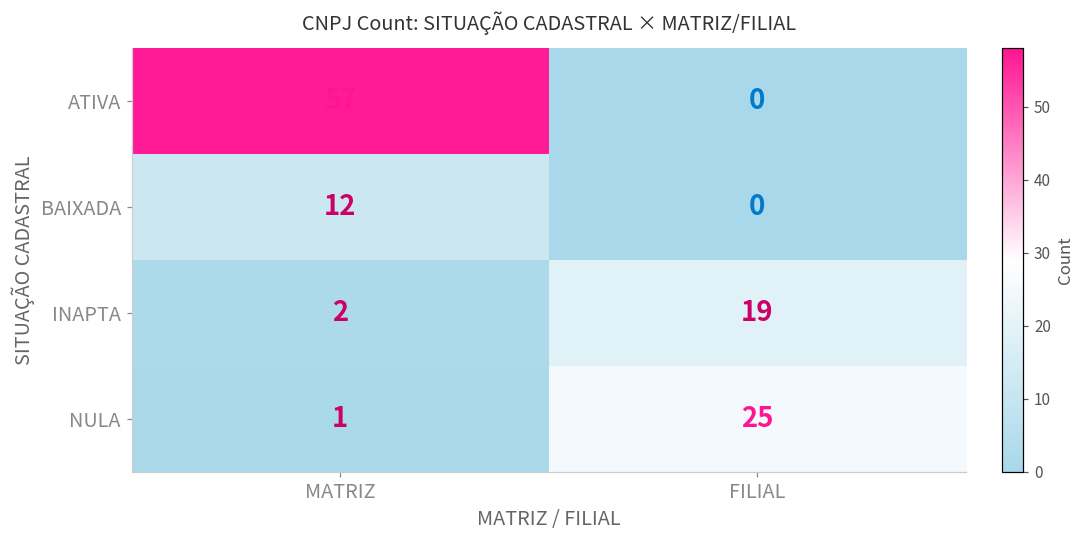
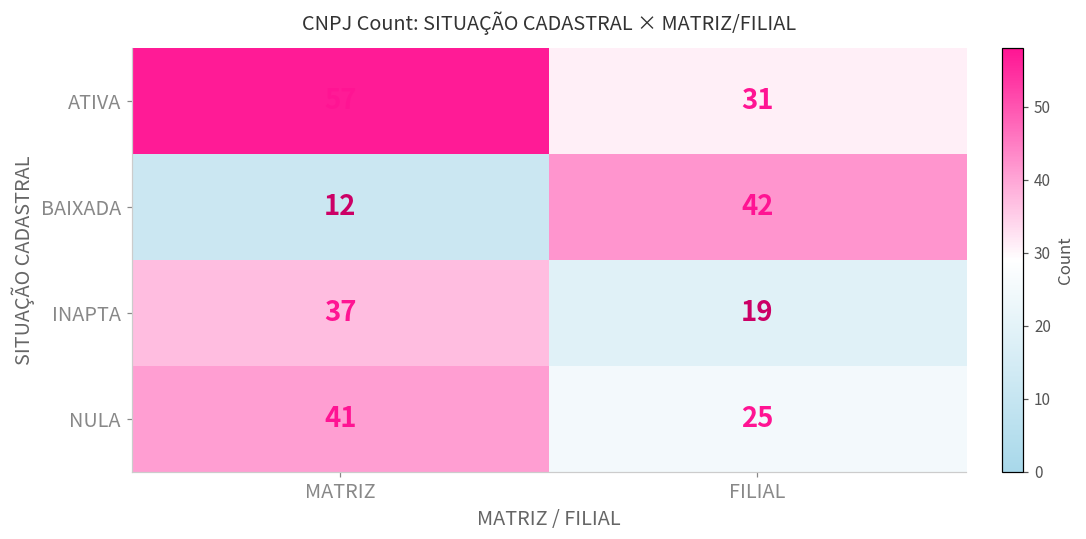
ATIVA, FILIAL: 0 -> 31
BAIXADA, FILIAL: 0 -> 42
INAPTA, MATRIZ: 2 -> 37
NULA, MATRIZ: 1 -> 41
